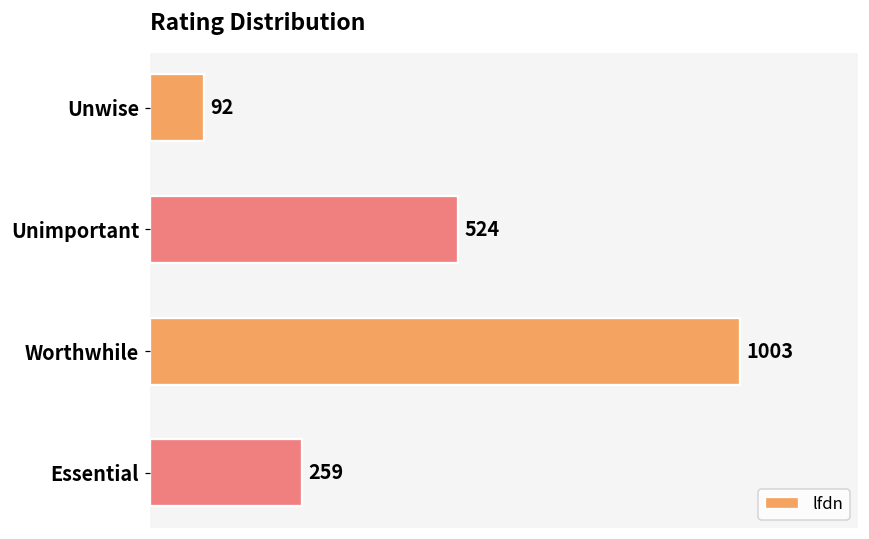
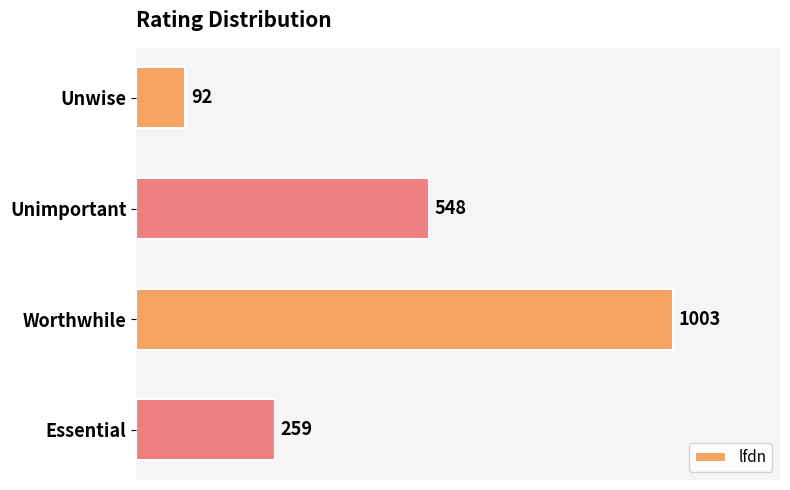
Unimportant: 524 -> 548
